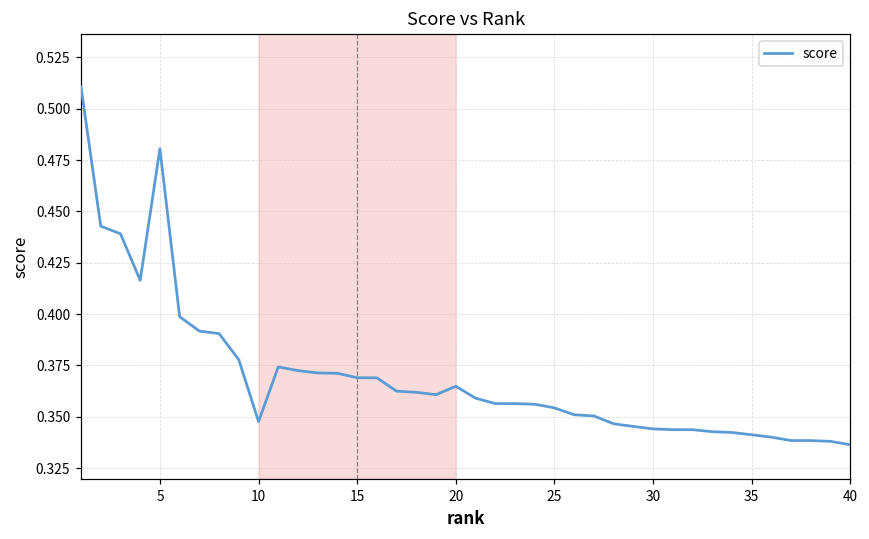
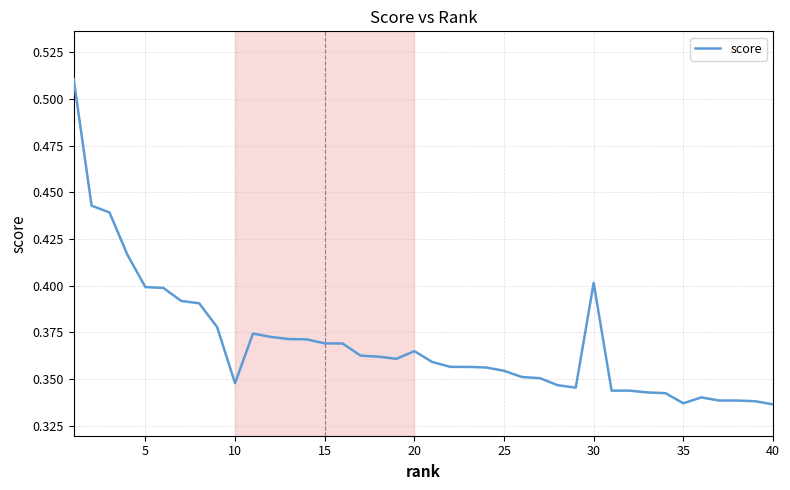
5: 0.481 -> 0.399
30: 0.344 -> 0.401
35: 0.341 -> 0.337
